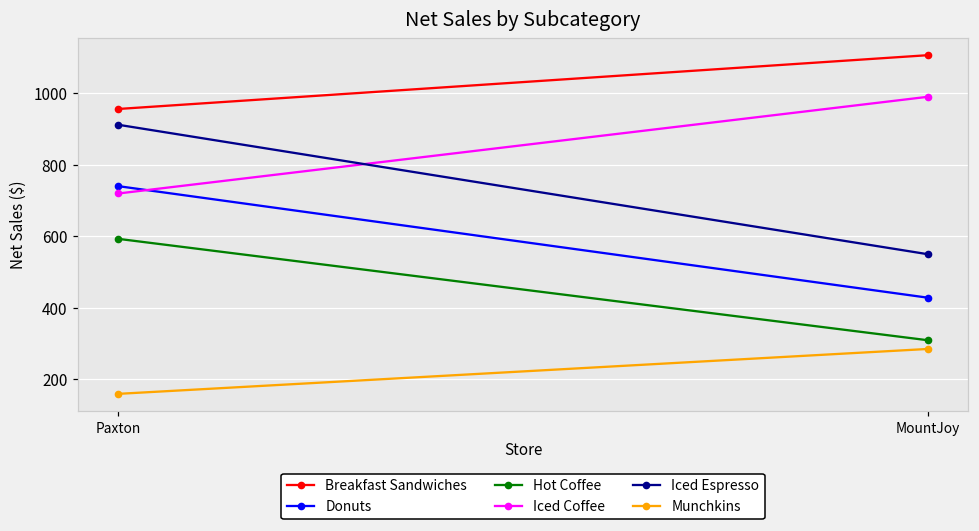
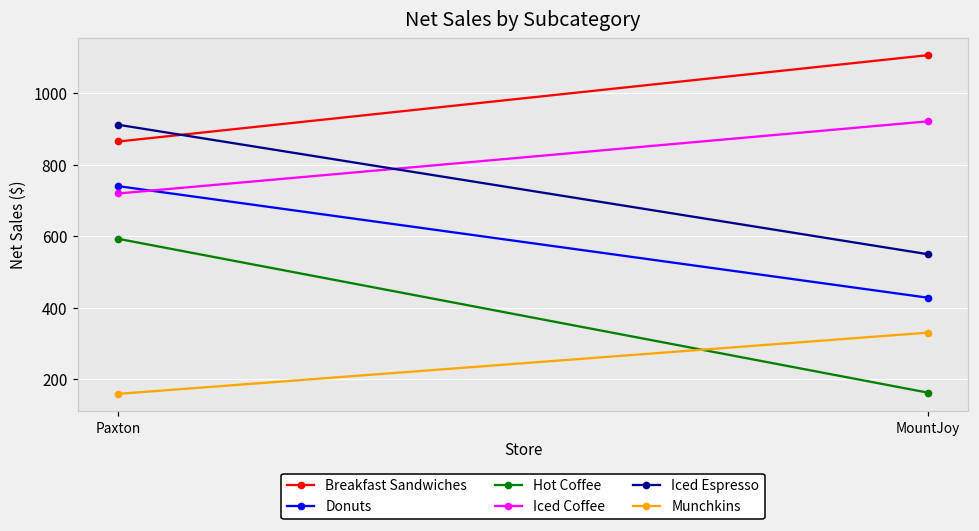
Breakfast Sandwiches, Paxton: 960 -> 870
Hot Coffee, MountJoy: 310 -> 160
Iced Coffee, MountJoy: 990 -> 920
Munchkins, MountJoy: 280 -> 330
